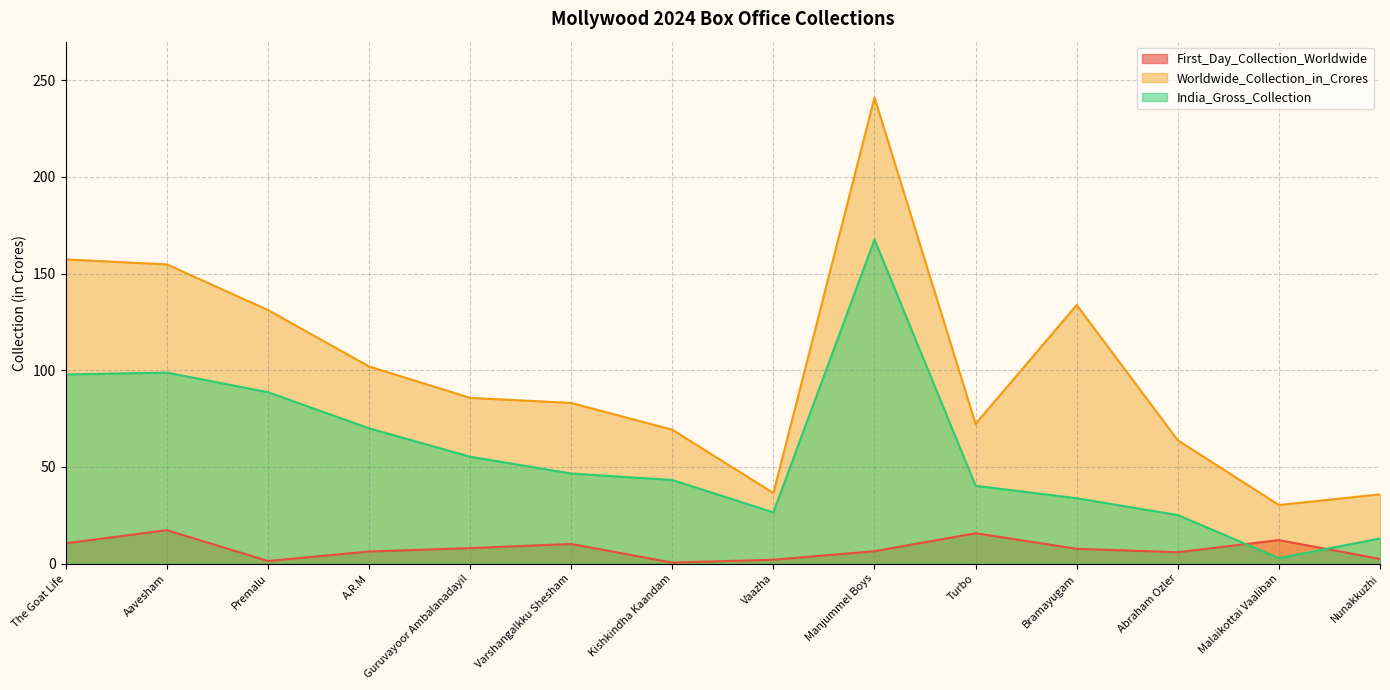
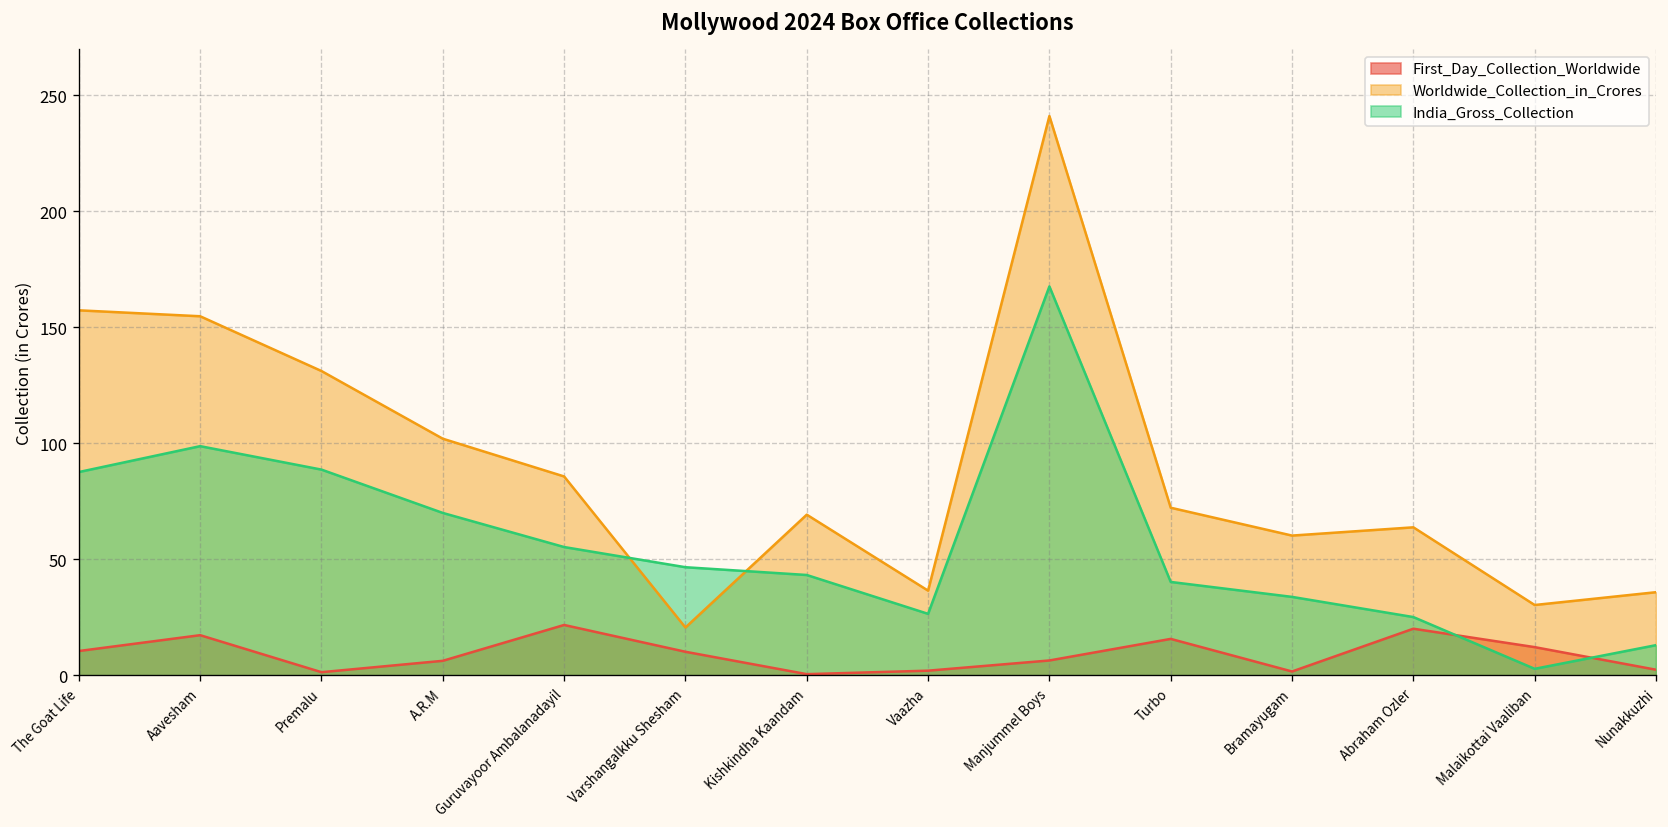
India_Gross_Collection, The Goat Life: 98 -> 88
First_Day_Collection_Worldwide, Guruvayoor Ambalanadayil: 8 -> 22
Worldwide_Collection_in_Crores, Varshangalkku Shesham: 83 -> 21
First_Day_Collection_Worldwide, Bramayugam: 8 -> 2
Worldwide_Collection_in_Crores, Bramayugam: 134 -> 60
First_Day_Collection_Worldwide, Abraham Ozler: 6 -> 20
